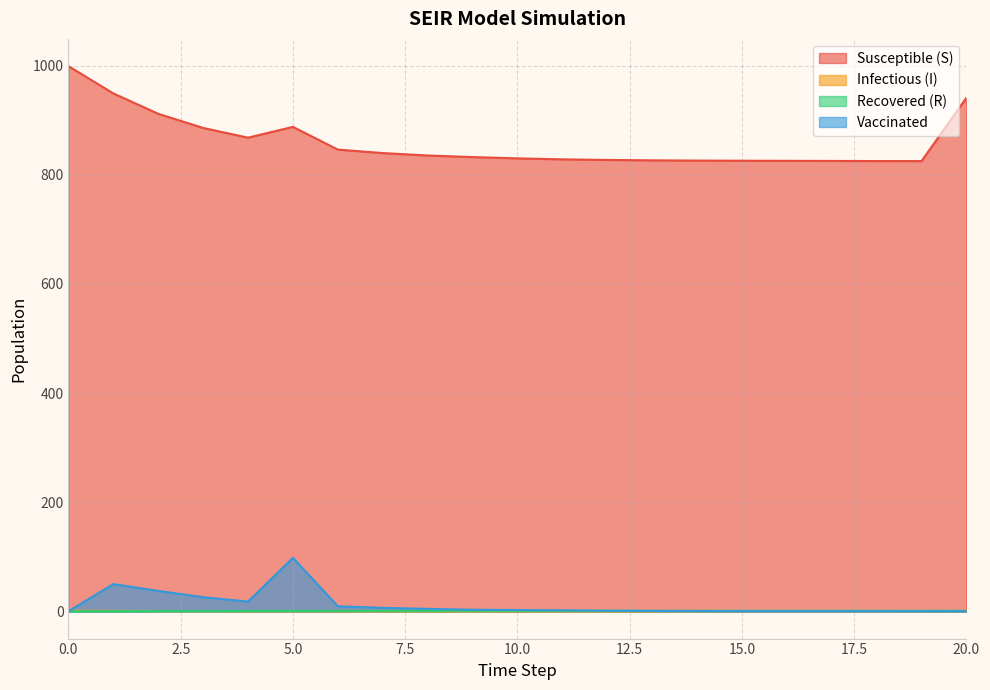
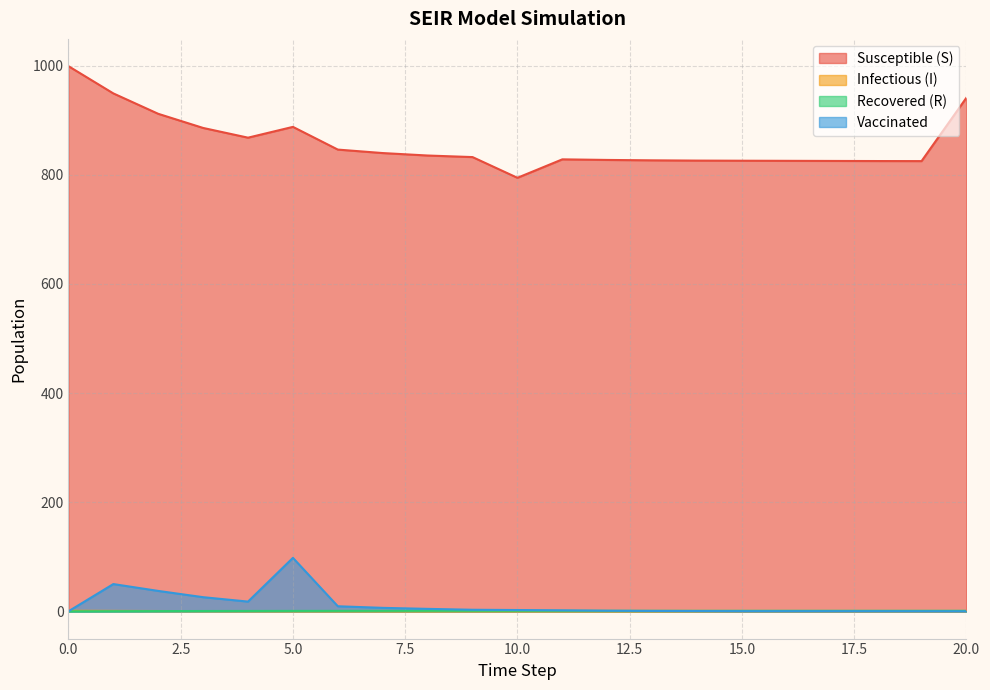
Susceptible (S), 10.0: 830 -> 790
